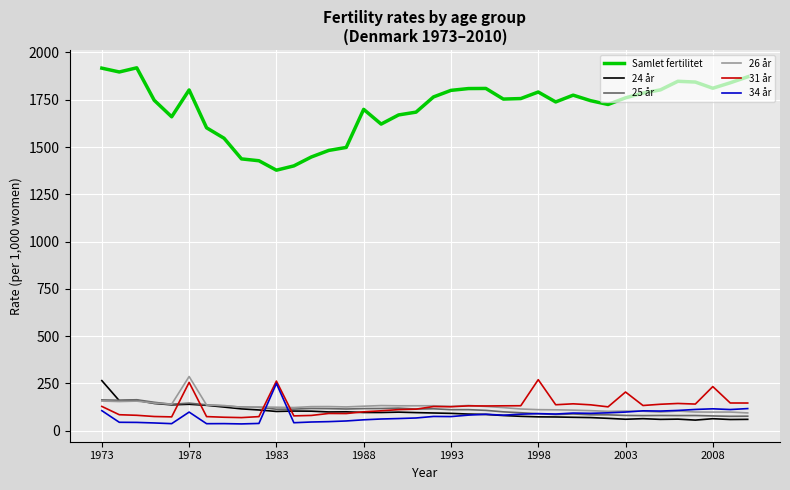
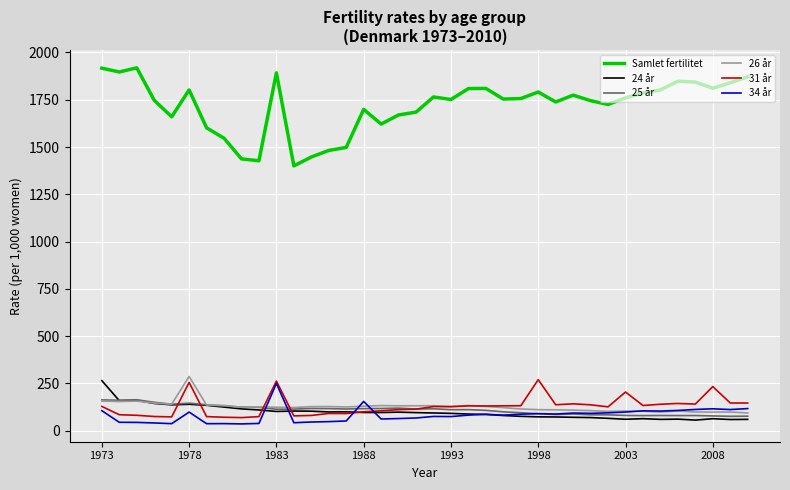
Samlet fertilitet, 1983: 1380 -> 1890
34 år, 1988: 60 -> 150
Samlet fertilitet, 1993: 1800 -> 1750
